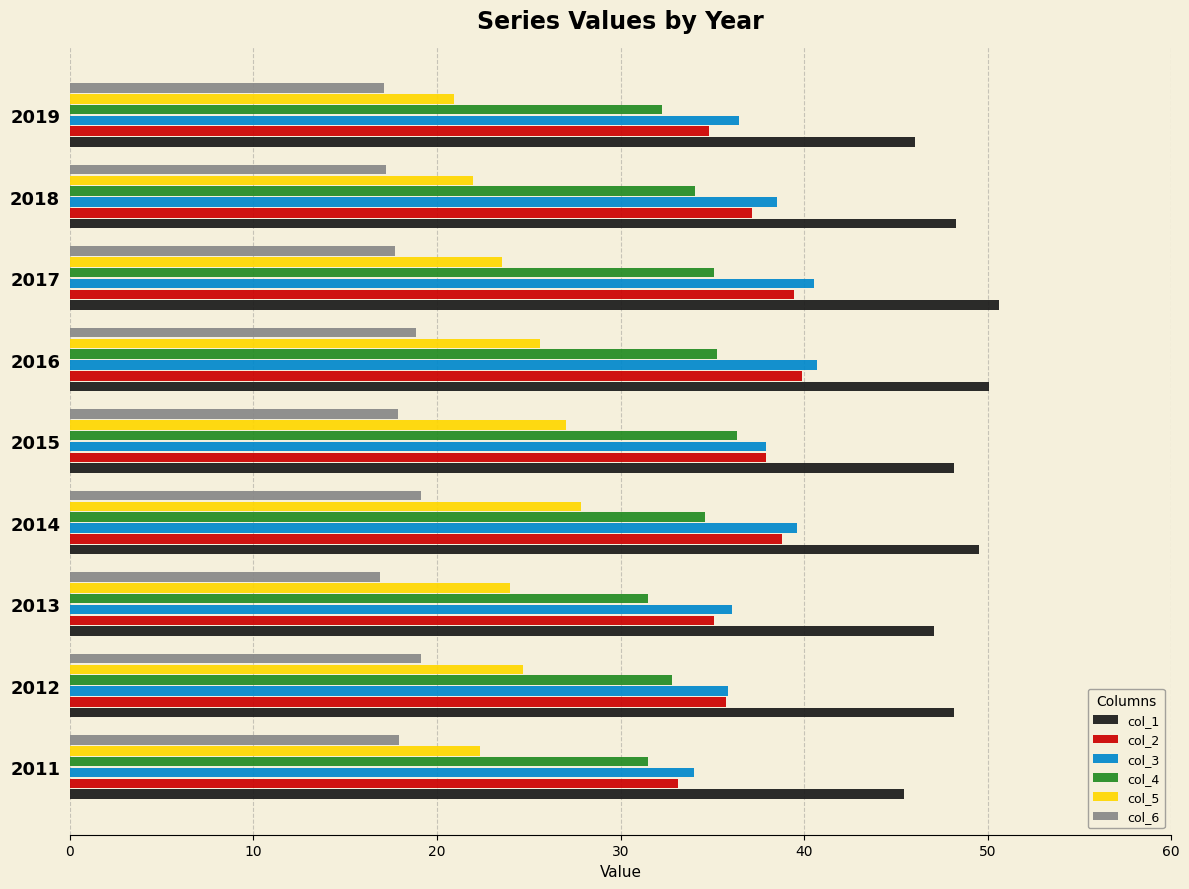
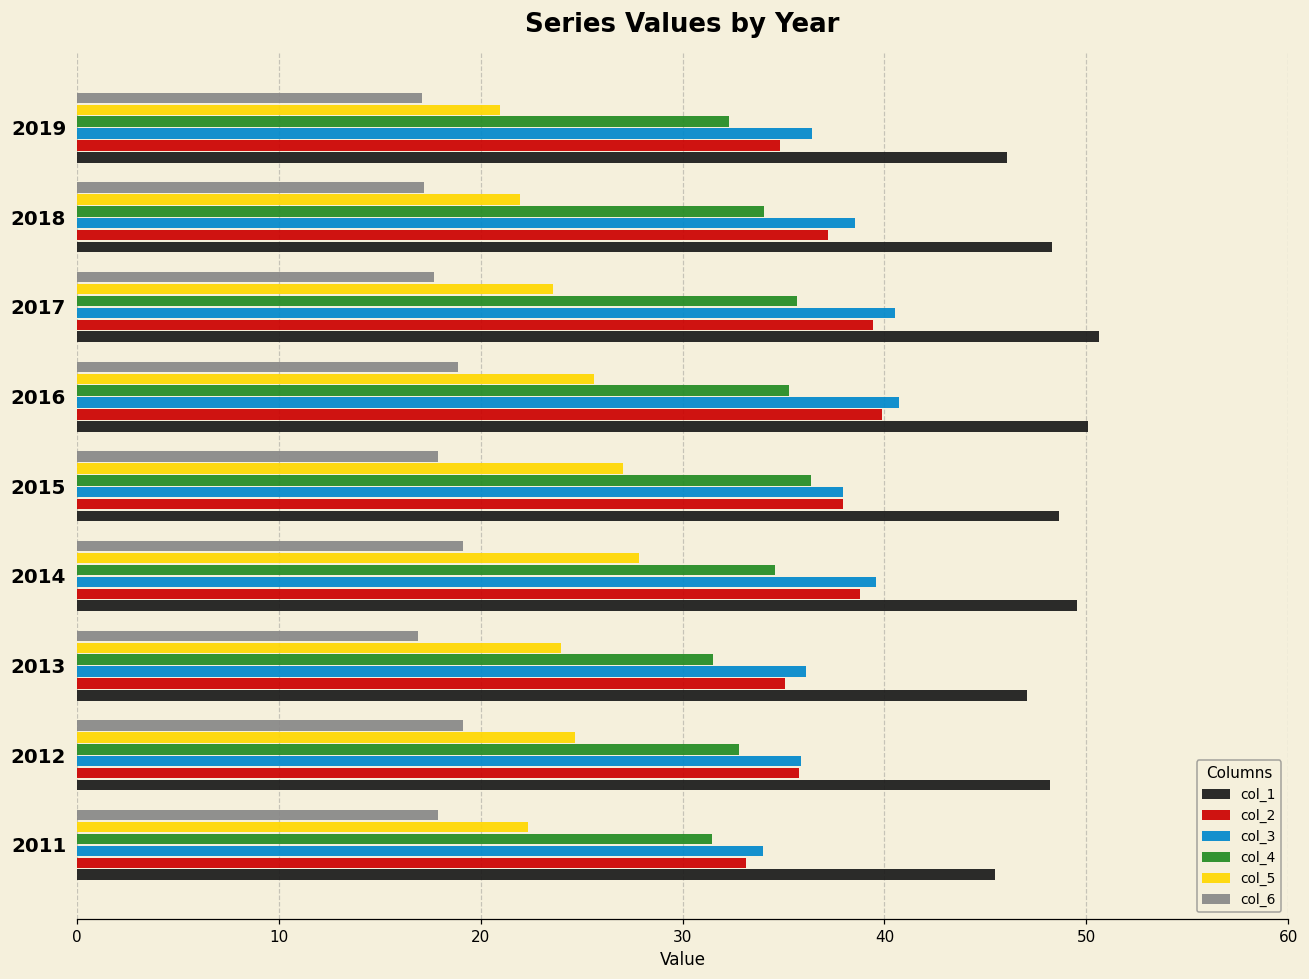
col_4, 2017: 35.1 -> 35.7
col_1, 2015: 48.2 -> 48.7
